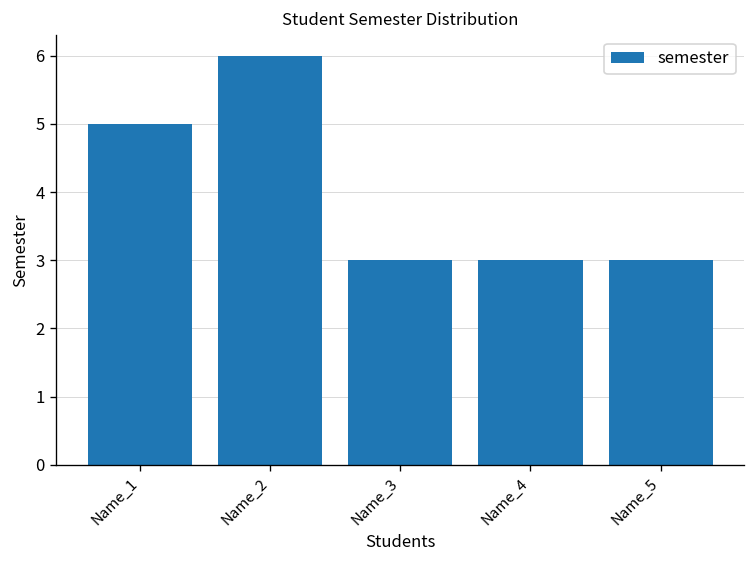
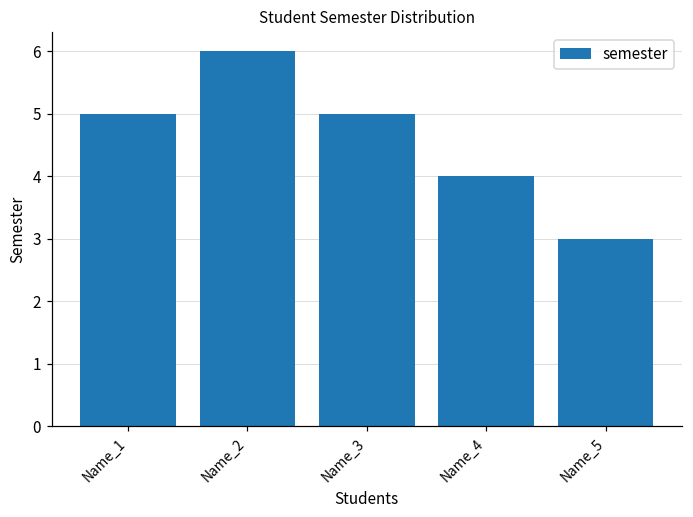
Name_3: 3 -> 5
Name_4: 3 -> 4
